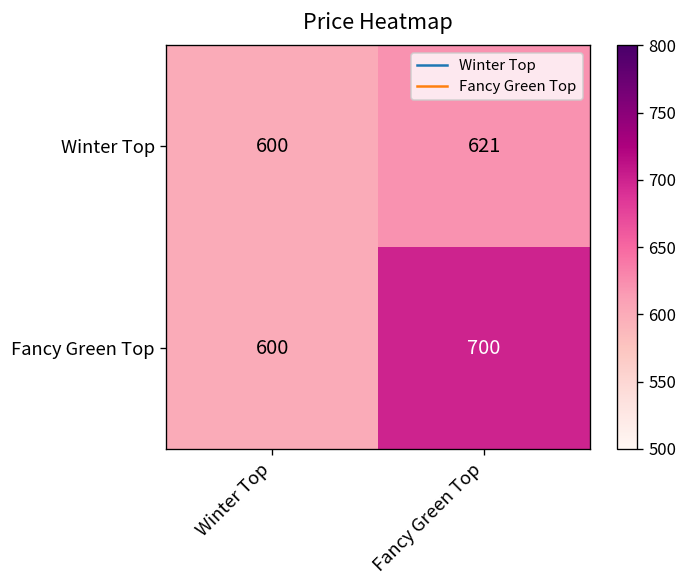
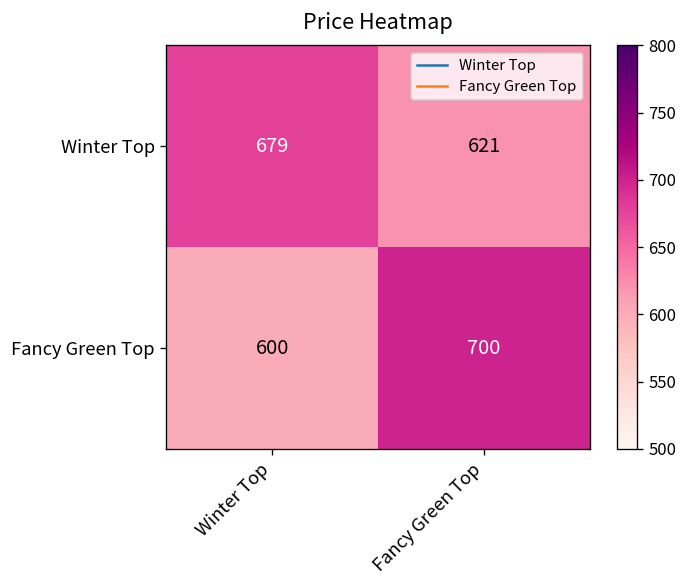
Winter Top, Winter Top: 600 -> 679
